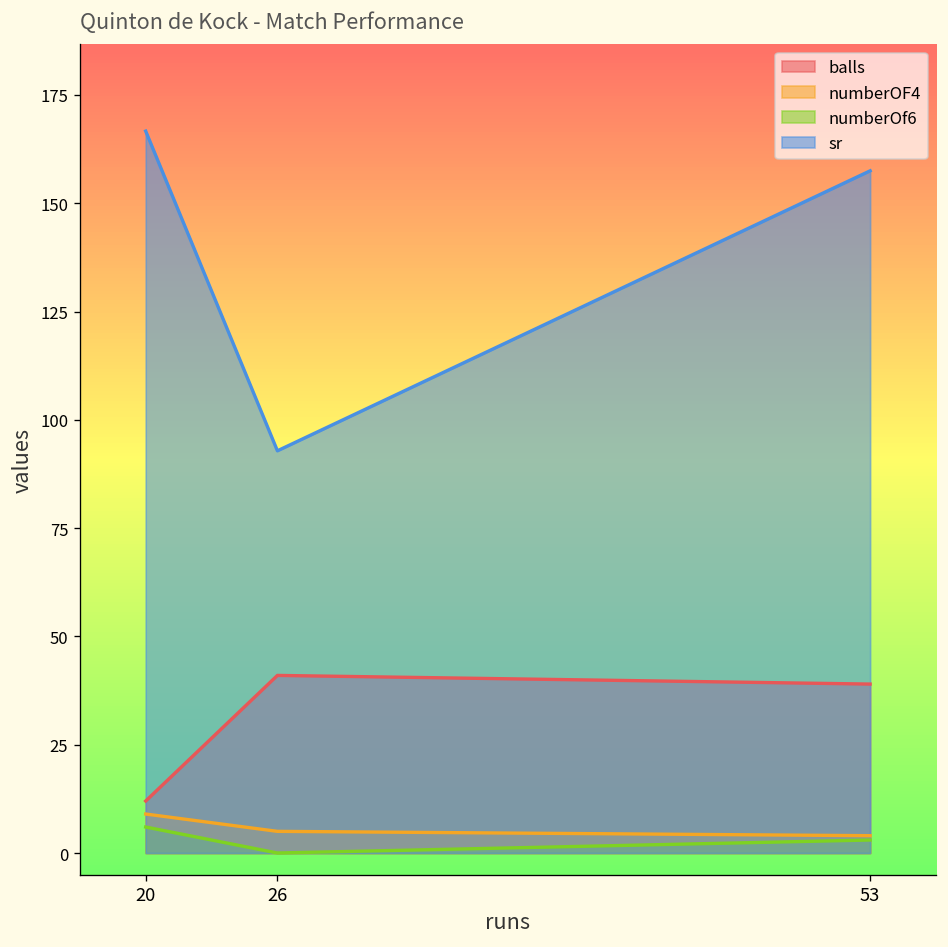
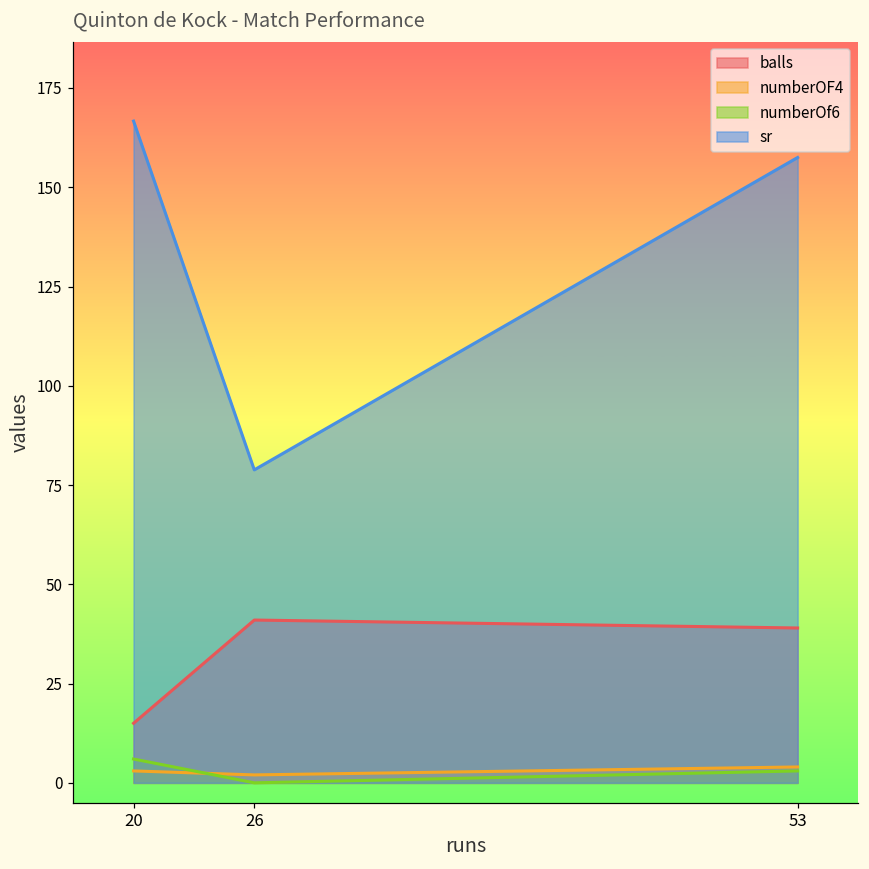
balls, 20: 12 -> 15
numberOF4, 20: 9 -> 3
numberOF4, 26: 5 -> 2
sr, 26: 93 -> 79
